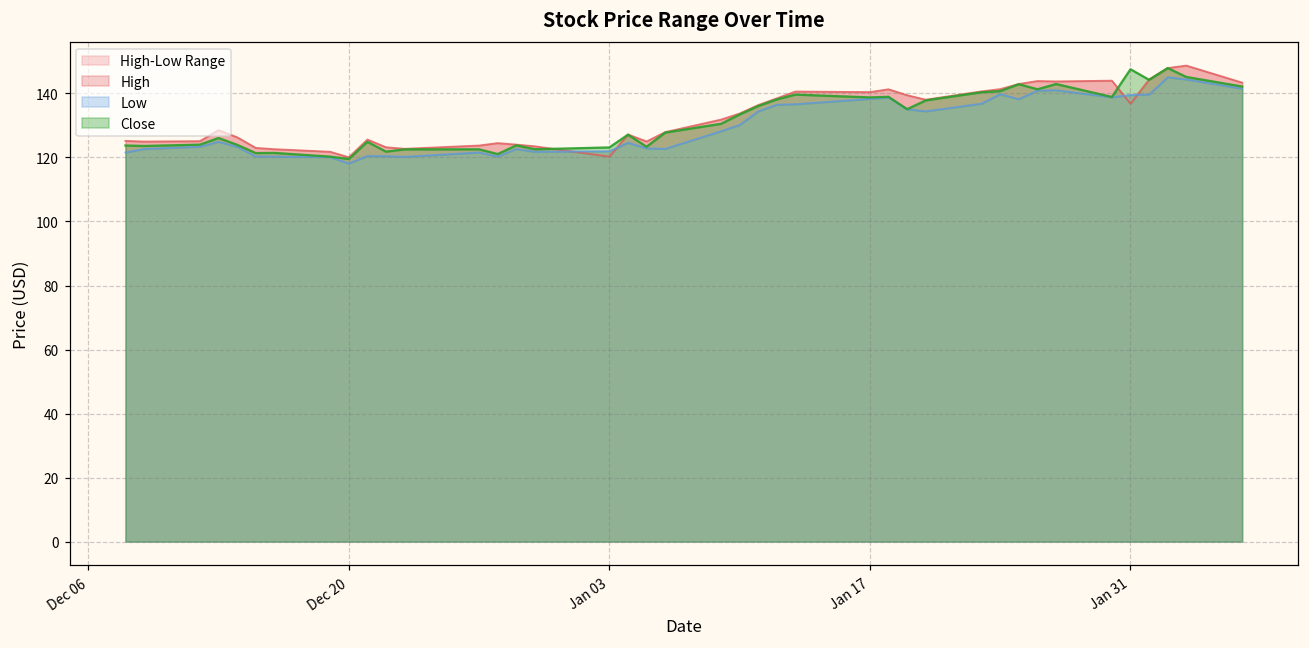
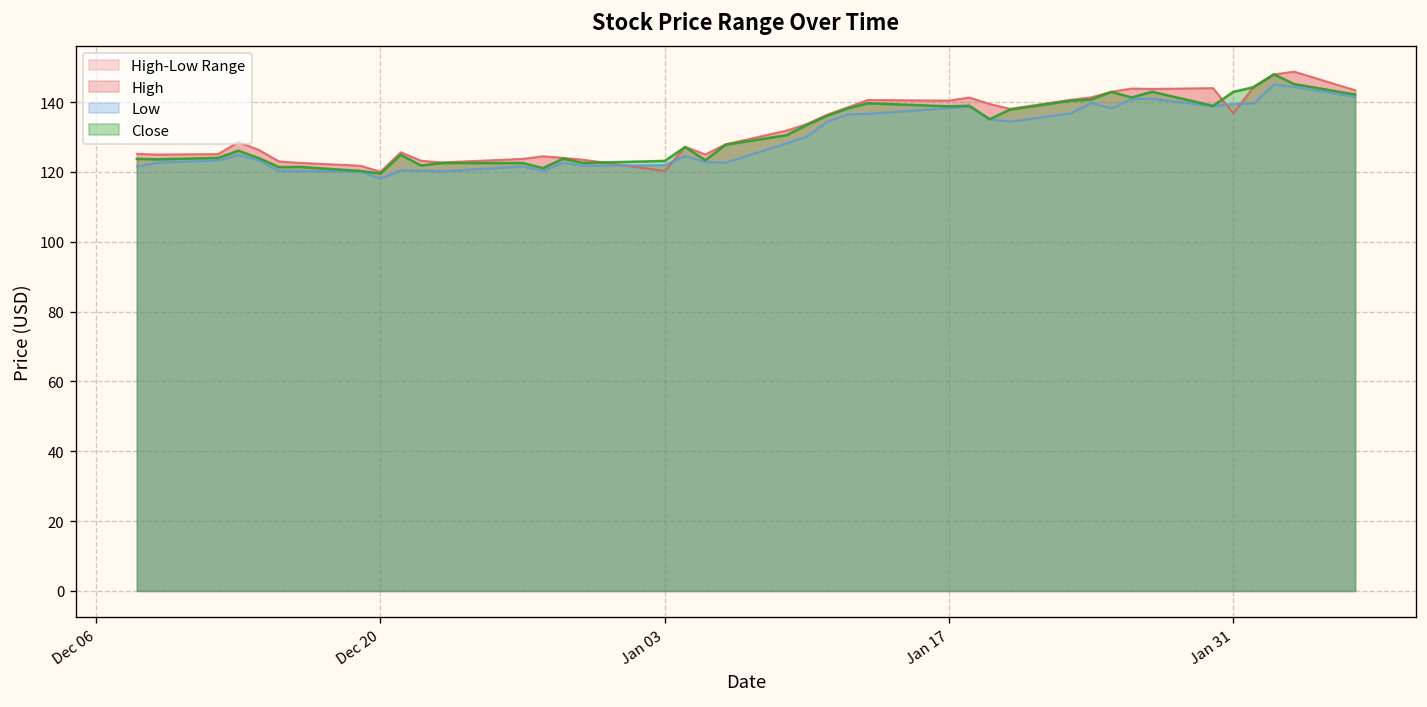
Close, Jan 31: 148 -> 143
